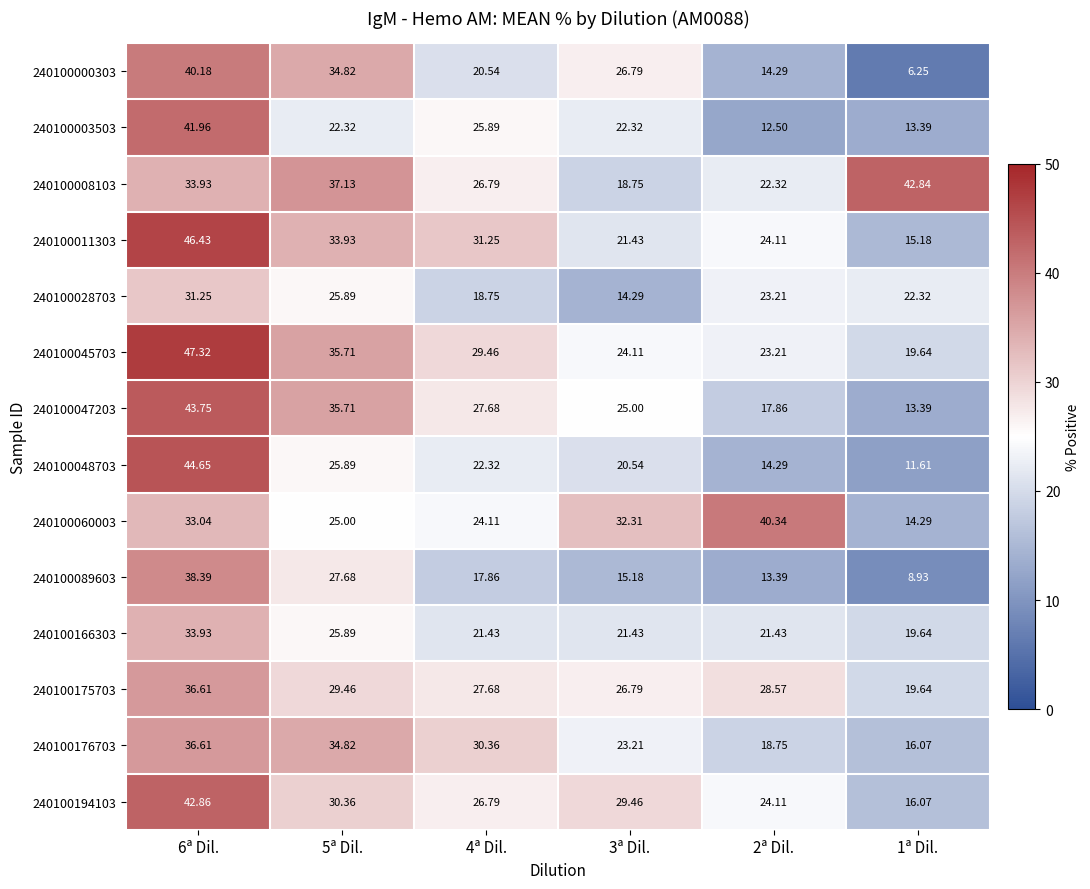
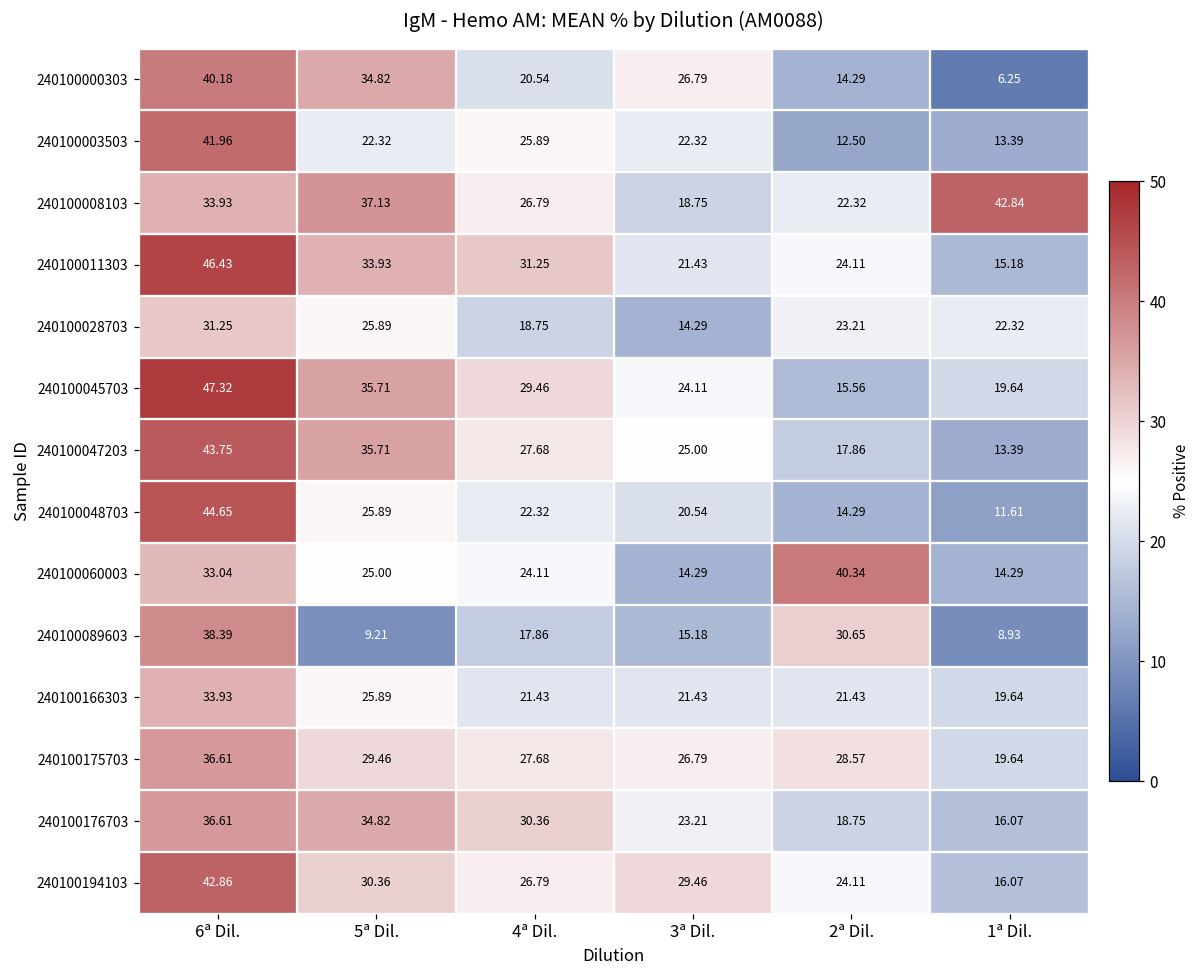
240100045703, 2ª Dil.: 23.21 -> 15.56
240100060003, 3ª Dil.: 32.31 -> 14.29
240100089603, 5ª Dil.: 27.68 -> 9.21
240100089603, 2ª Dil.: 13.39 -> 30.65
